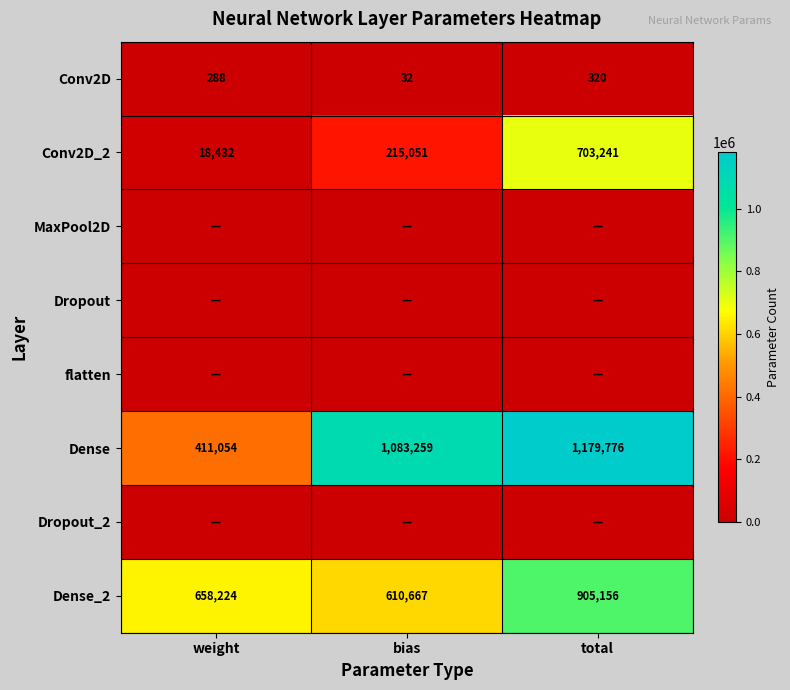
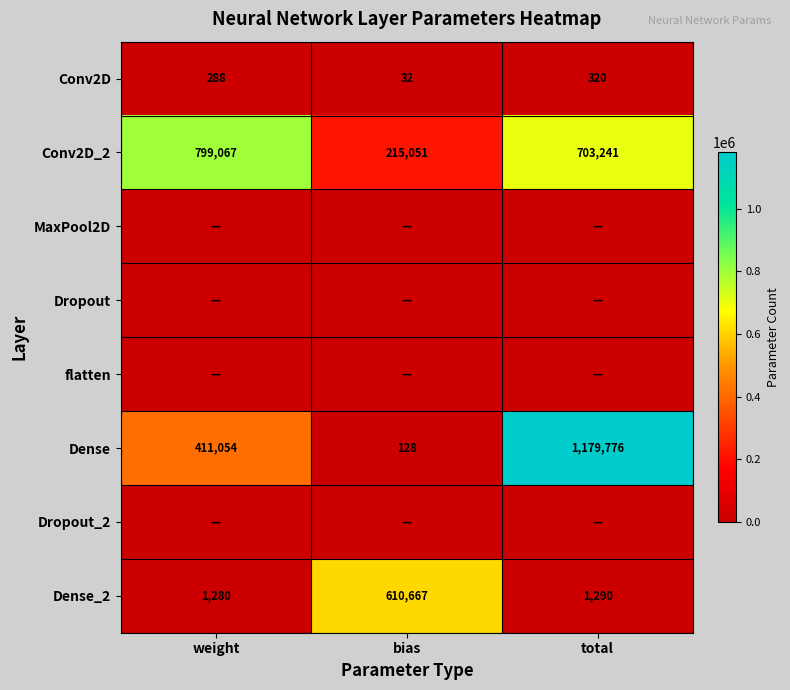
Conv2D_2, weight: 18,432 -> 799,067
Dense, bias: 1,083,259 -> 128
Dense_2, weight: 658,224 -> 1,280
Dense_2, total: 905,156 -> 1,290
